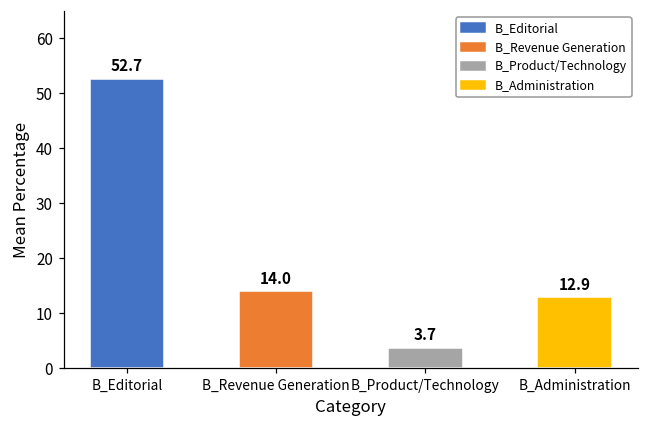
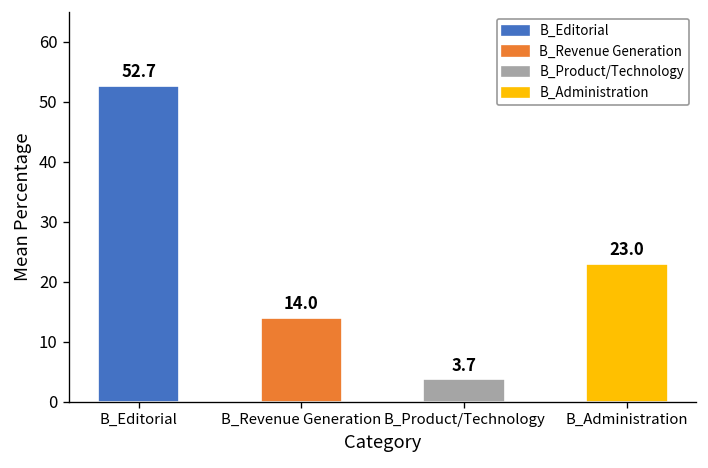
B_Administration: 12.9 -> 23.0
